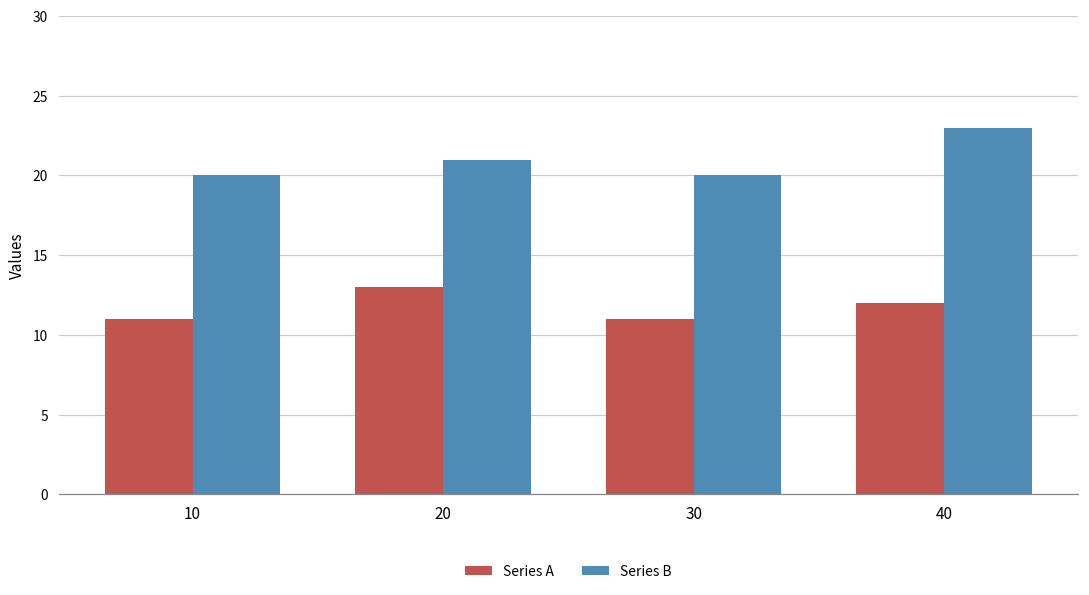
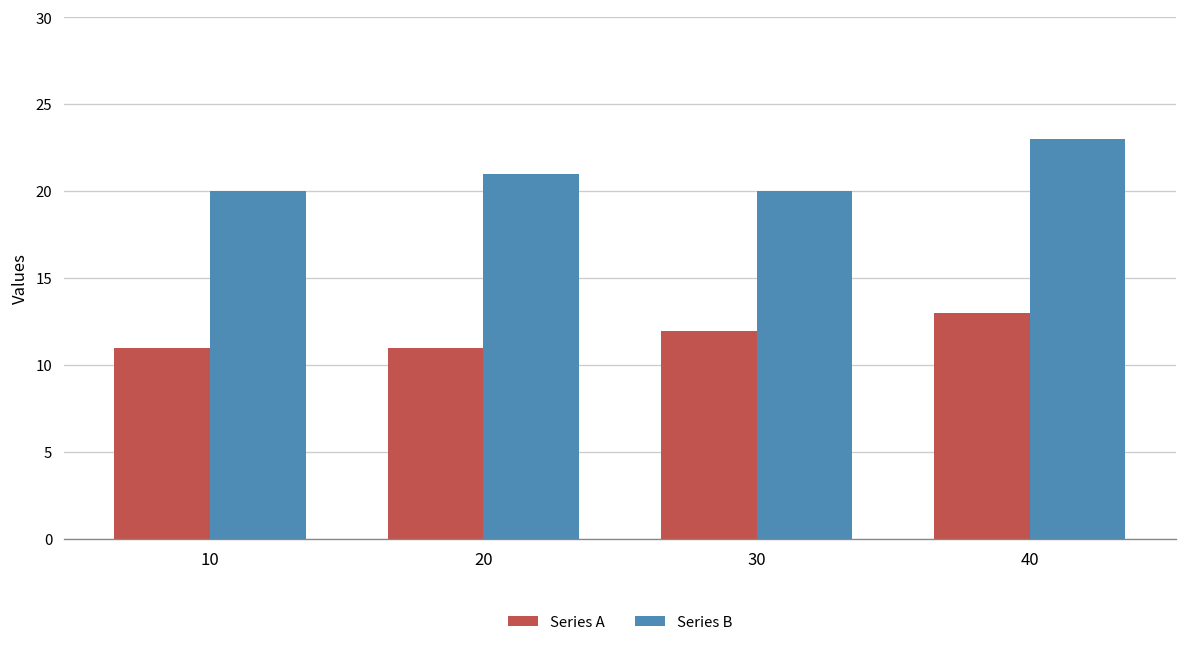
Series A, 20: 13 -> 11
Series A, 30: 11 -> 12
Series A, 40: 12 -> 13
